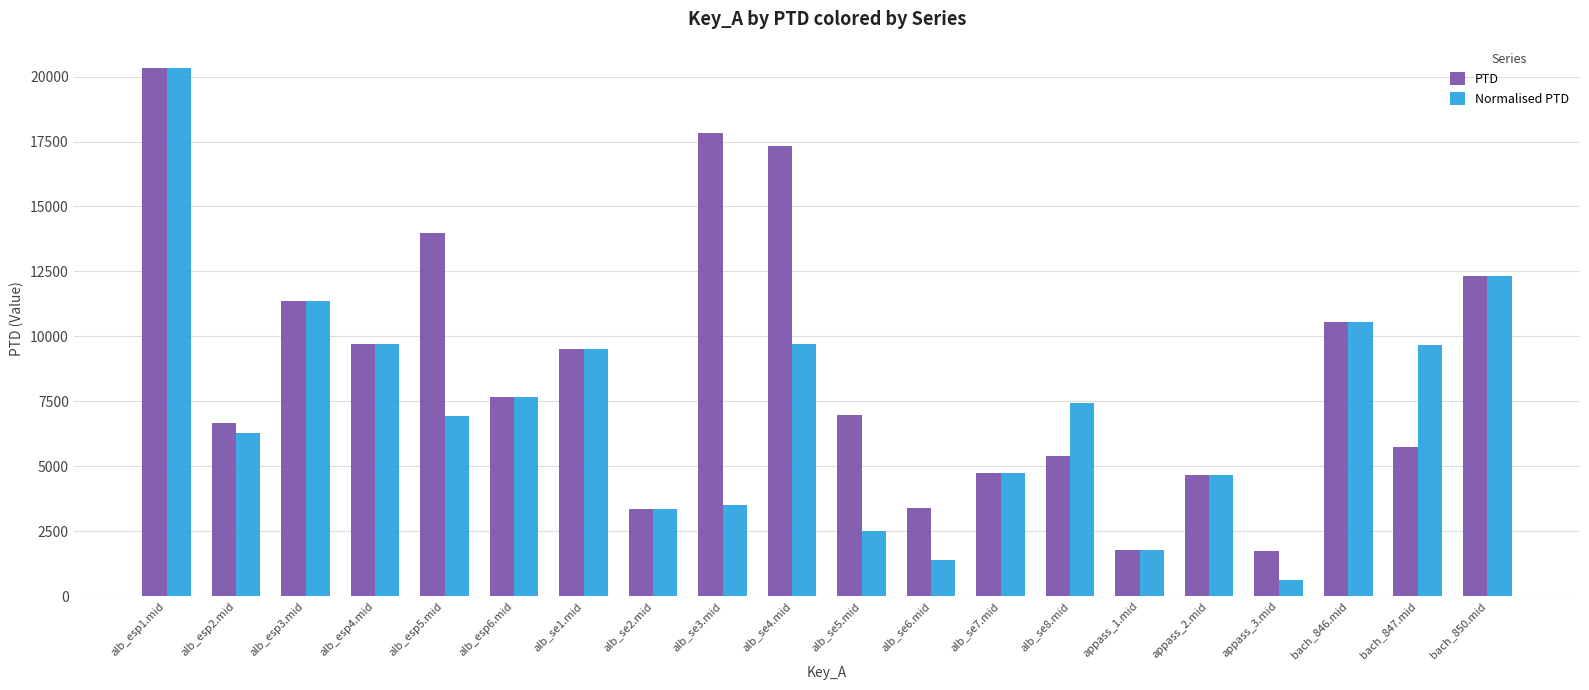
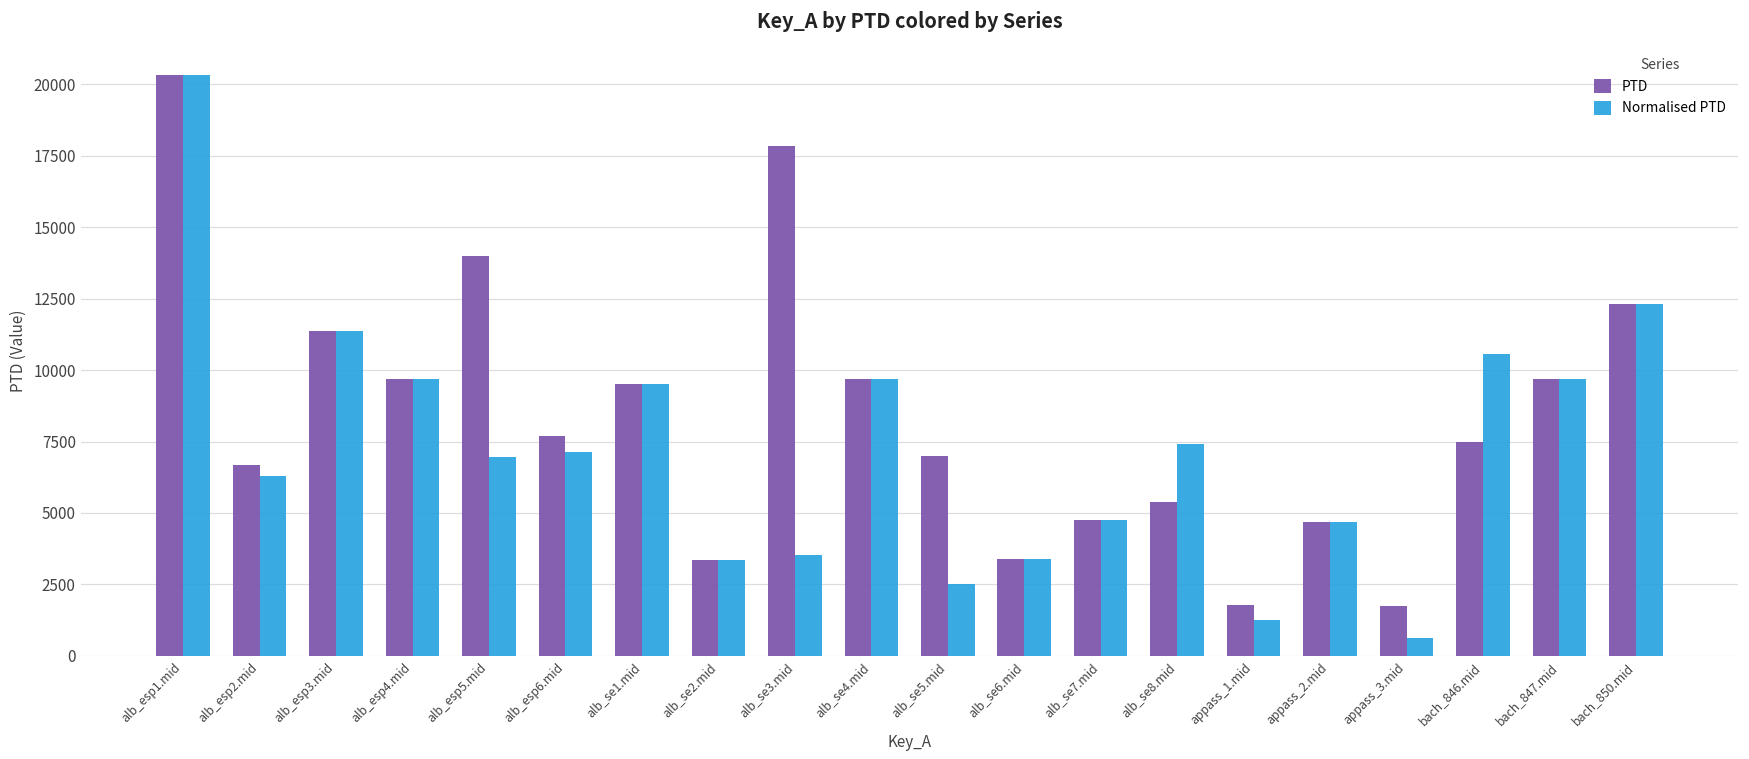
Normalised PTD, alb_esp6.mid: 7700 -> 7100
PTD, alb_se4.mid: 17300 -> 9700
Normalised PTD, alb_se6.mid: 1400 -> 3400
Normalised PTD, appass_1.mid: 1800 -> 1300
PTD, bach_846.mid: 10600 -> 7500
PTD, bach_847.mid: 5700 -> 9700
